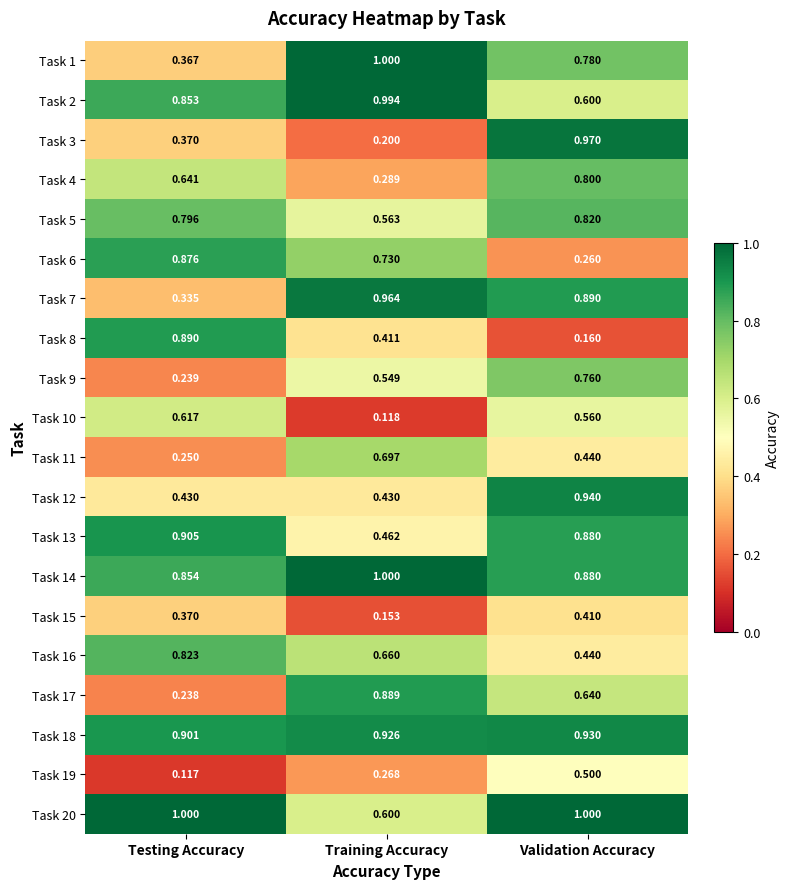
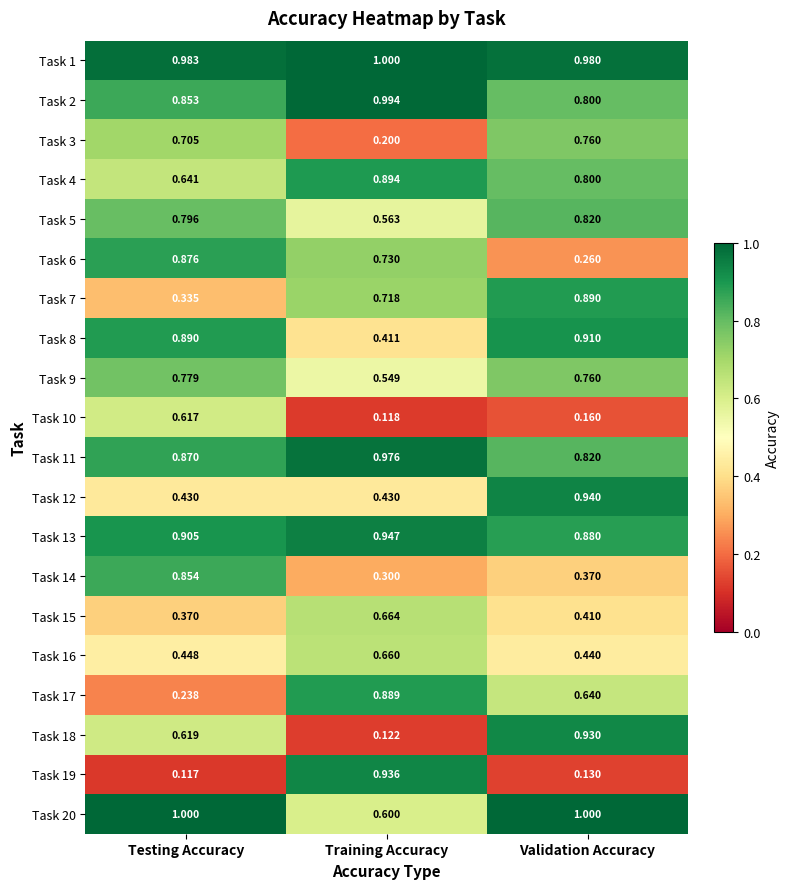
Task 1, Testing Accuracy: 0.367 -> 0.983
Task 1, Validation Accuracy: 0.780 -> 0.980
Task 2, Validation Accuracy: 0.600 -> 0.800
Task 3, Testing Accuracy: 0.370 -> 0.705
Task 3, Validation Accuracy: 0.970 -> 0.760
Task 4, Training Accuracy: 0.289 -> 0.894
Task 7, Training Accuracy: 0.964 -> 0.718
Task 8, Validation Accuracy: 0.160 -> 0.910
Task 9, Testing Accuracy: 0.239 -> 0.779
Task 10, Validation Accuracy: 0.560 -> 0.160
Task 11, Testing Accuracy: 0.250 -> 0.870
Task 11, Training Accuracy: 0.697 -> 0.976
Task 11, Validation Accuracy: 0.440 -> 0.820
Task 13, Training Accuracy: 0.462 -> 0.947
Task 14, Training Accuracy: 1.000 -> 0.300
Task 14, Validation Accuracy: 0.880 -> 0.370
Task 15, Training Accuracy: 0.153 -> 0.664
Task 16, Testing Accuracy: 0.823 -> 0.448
Task 18, Testing Accuracy: 0.901 -> 0.619
Task 18, Training Accuracy: 0.926 -> 0.122
Task 19, Training Accuracy: 0.268 -> 0.936
Task 19, Validation Accuracy: 0.500 -> 0.130
